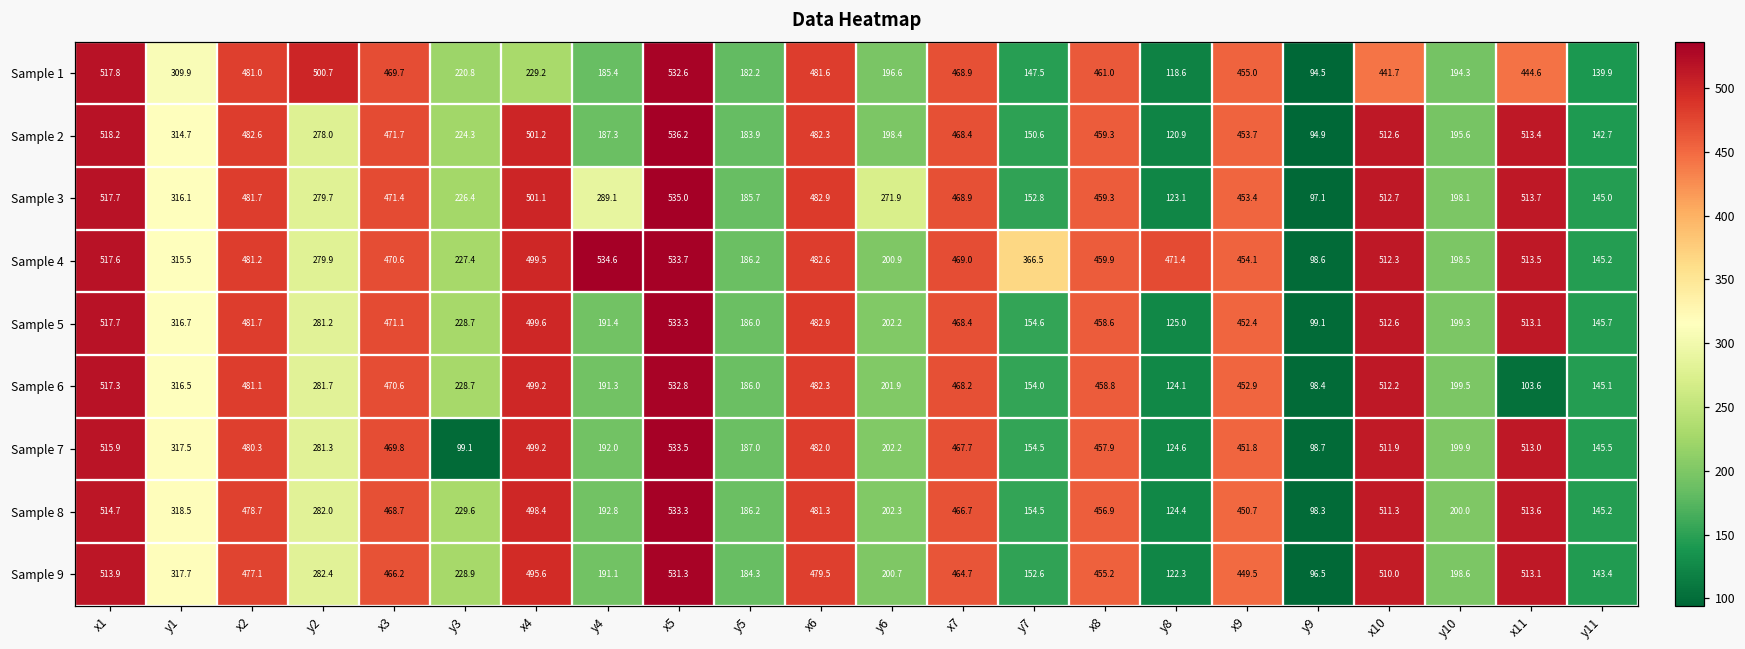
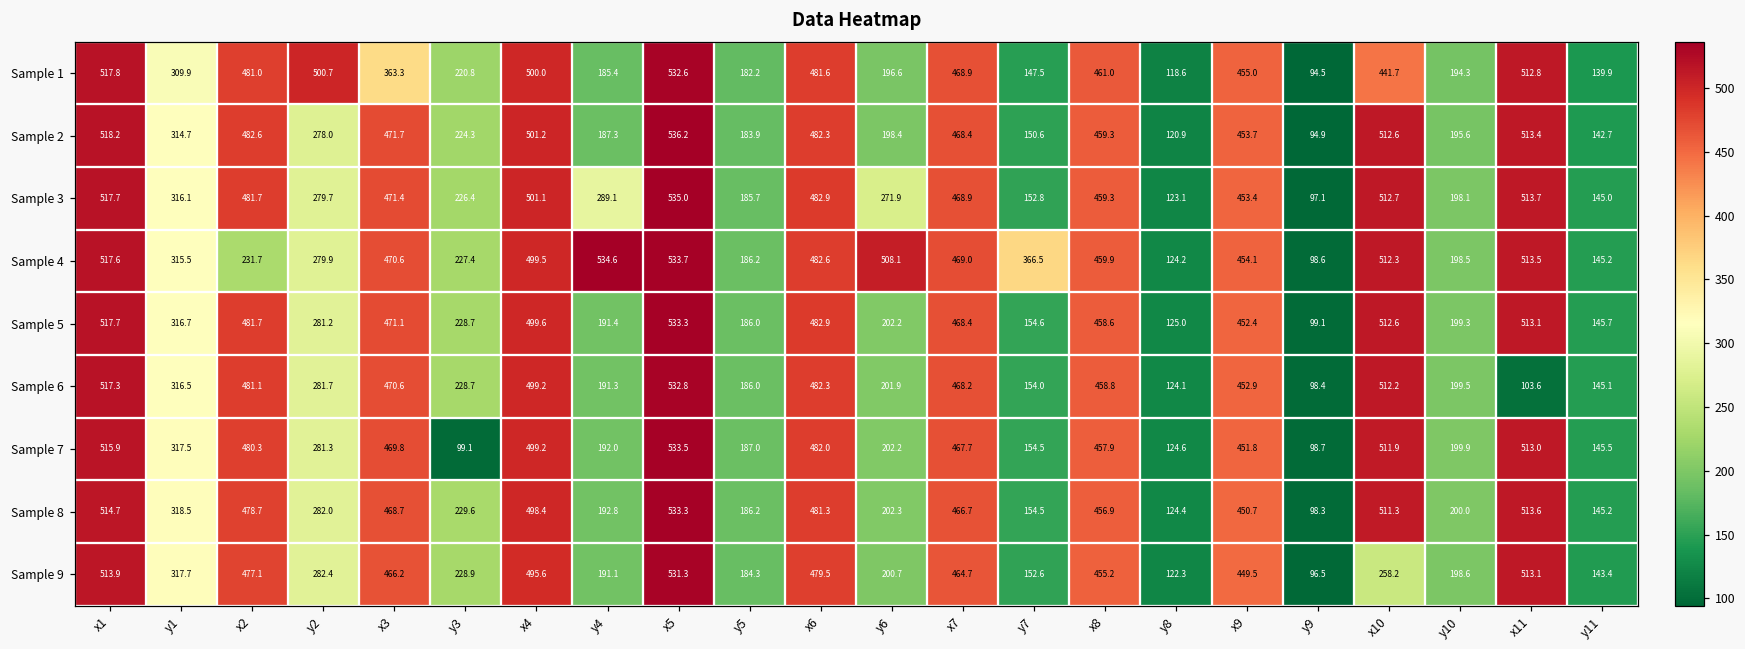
Sample 1, x3: 469.7 -> 363.3
Sample 1, x4: 229.2 -> 500.0
Sample 1, x11: 444.6 -> 512.8
Sample 4, x2: 481.2 -> 231.7
Sample 4, y6: 200.9 -> 508.1
Sample 4, y8: 471.4 -> 124.2
Sample 9, x10: 510.0 -> 258.2
